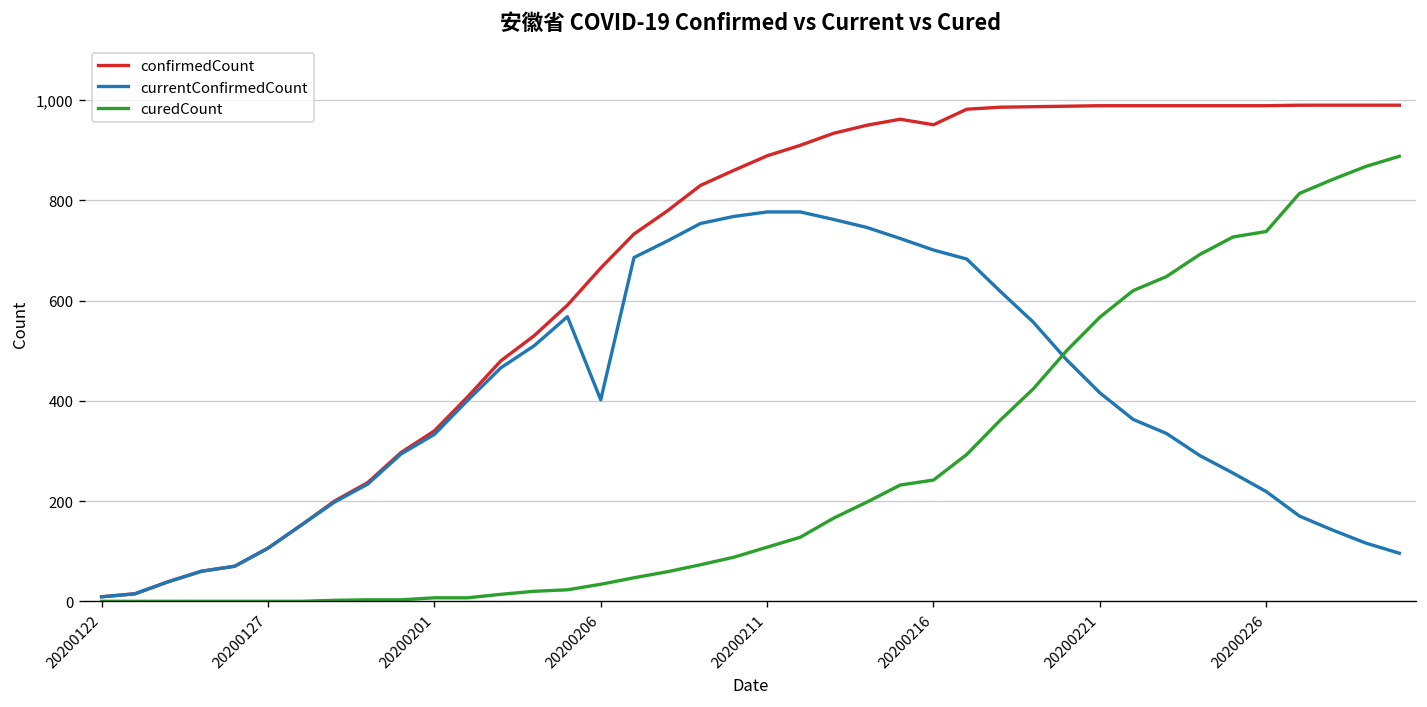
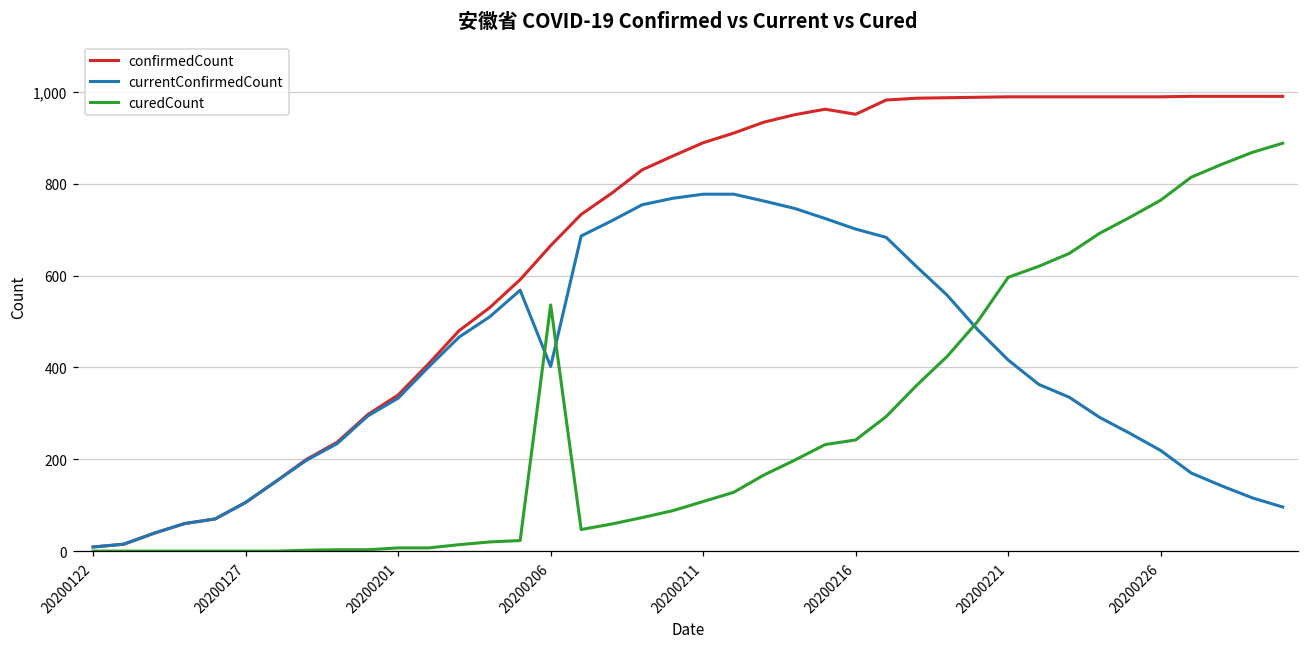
curedCount, 20200206: 30 -> 540
curedCount, 20200221: 570 -> 600
curedCount, 20200226: 740 -> 760
